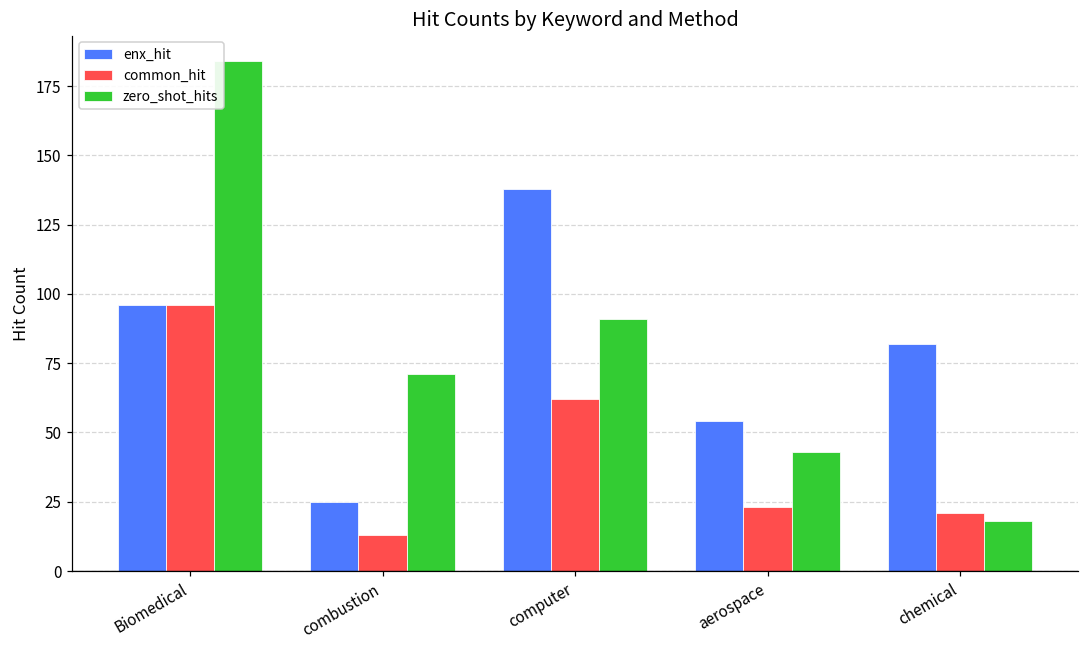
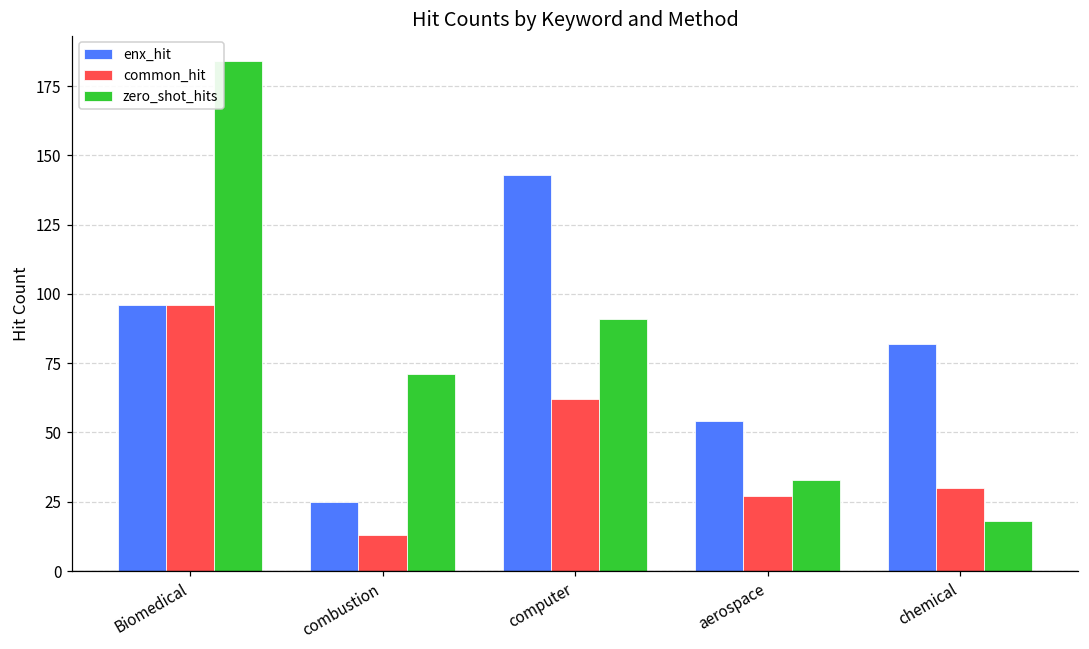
enx_hit, computer: 138 -> 143
common_hit, aerospace: 23 -> 27
zero_shot_hits, aerospace: 43 -> 33
common_hit, chemical: 21 -> 30
